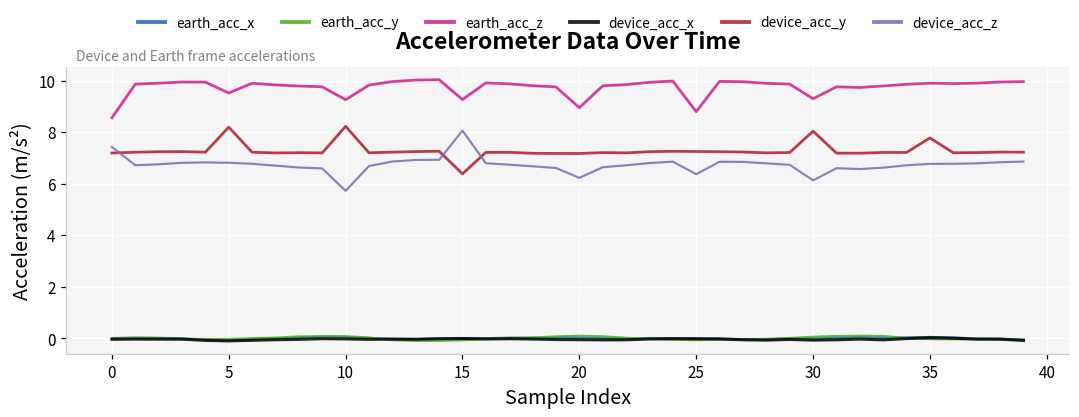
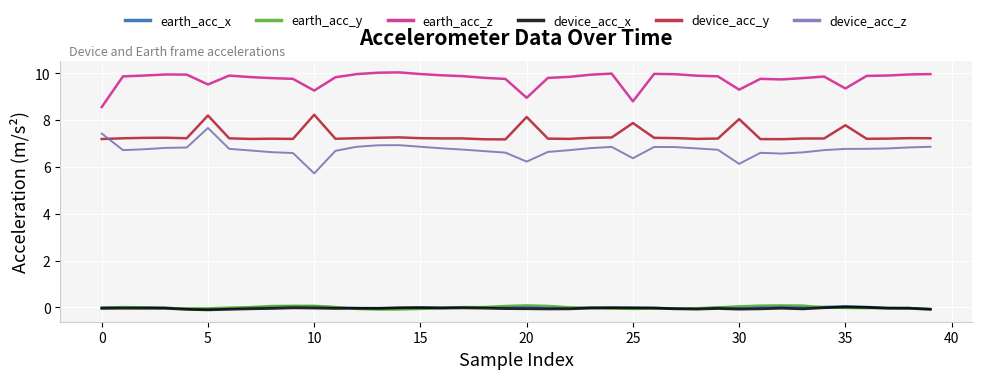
device_acc_z, 5: 6.8 -> 7.7
earth_acc_z, 15: 9.3 -> 10.0
device_acc_y, 15: 6.4 -> 7.2
device_acc_z, 15: 8.1 -> 6.9
device_acc_y, 20: 7.2 -> 8.1
device_acc_y, 25: 7.3 -> 7.9
earth_acc_z, 35: 9.9 -> 9.4
